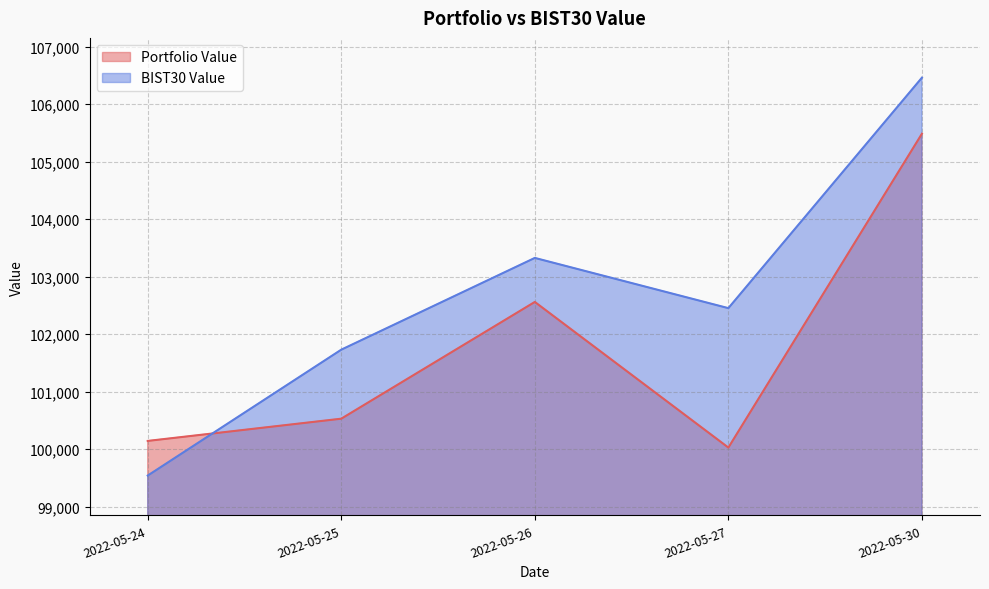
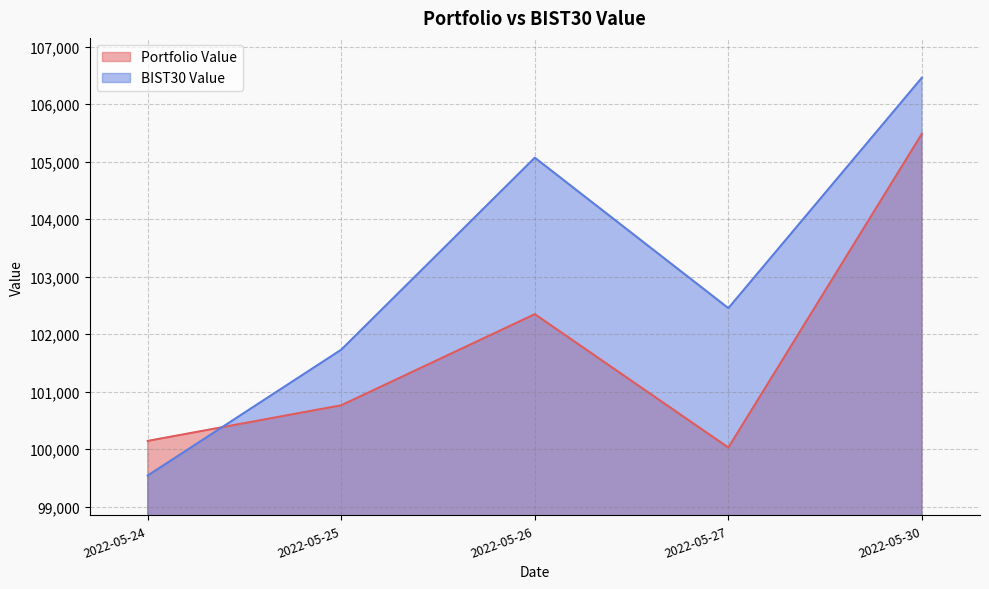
Portfolio Value, 2022-05-25: 100,500 -> 100,800
Portfolio Value, 2022-05-26: 102,600 -> 102,300
BIST30 Value, 2022-05-26: 103,300 -> 105,100
